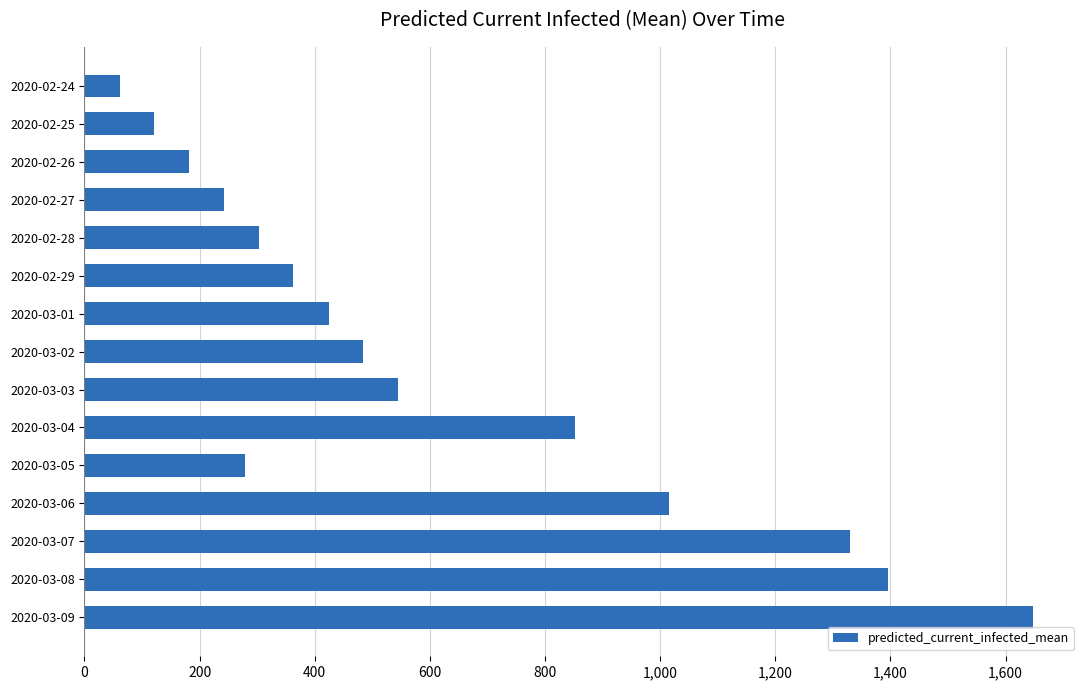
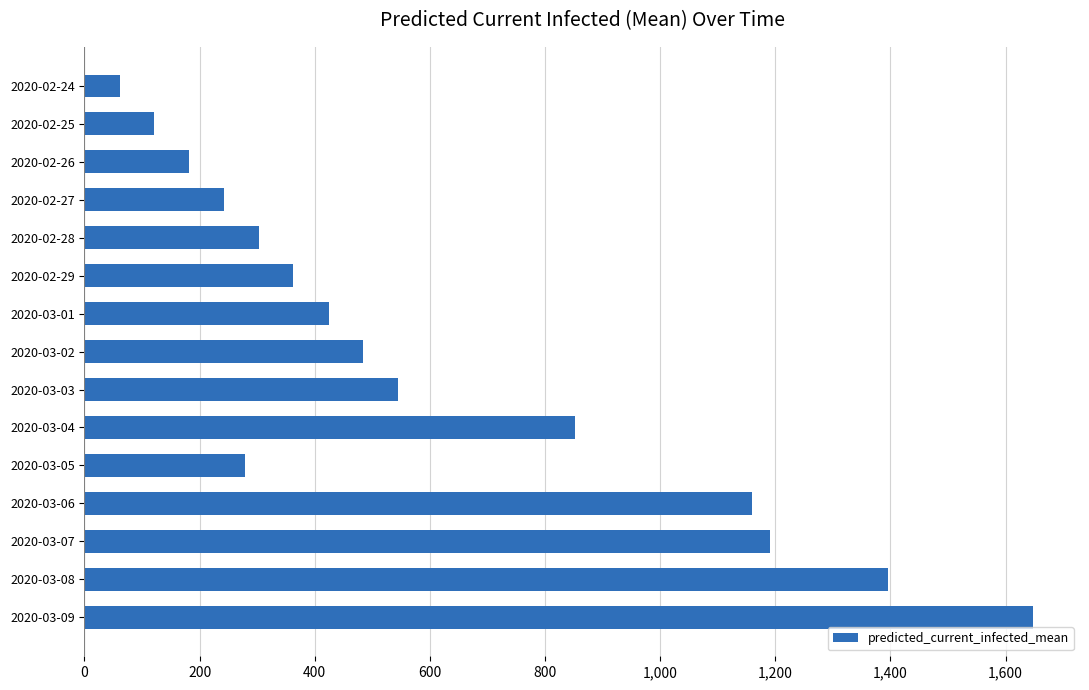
2020-03-06: 1,020 -> 1,160
2020-03-07: 1,330 -> 1,190
